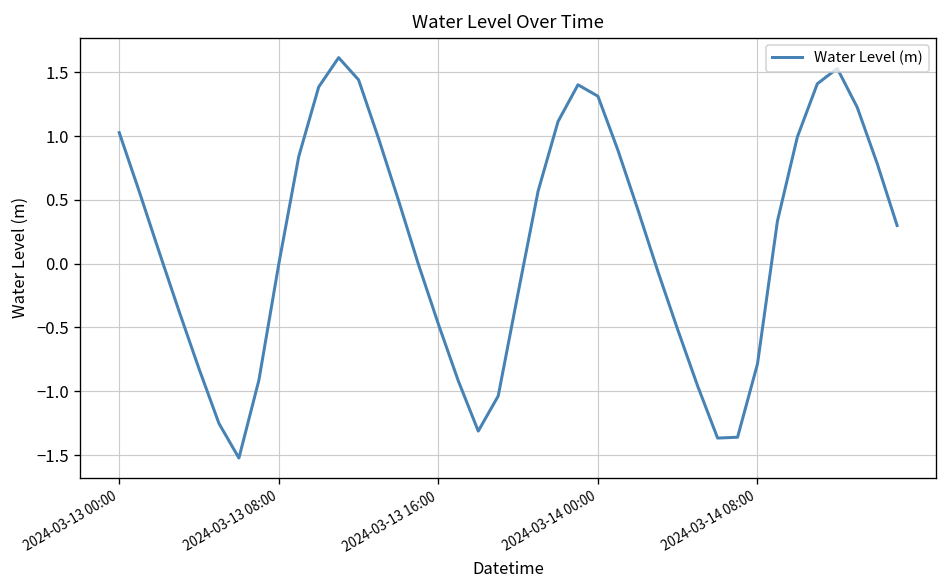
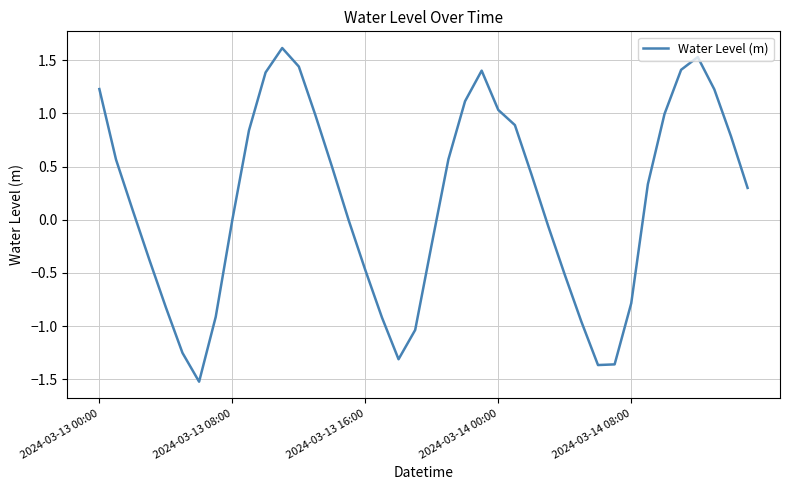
2024-03-13 00:00: 1.03 -> 1.23
2024-03-14 00:00: 1.31 -> 1.03
